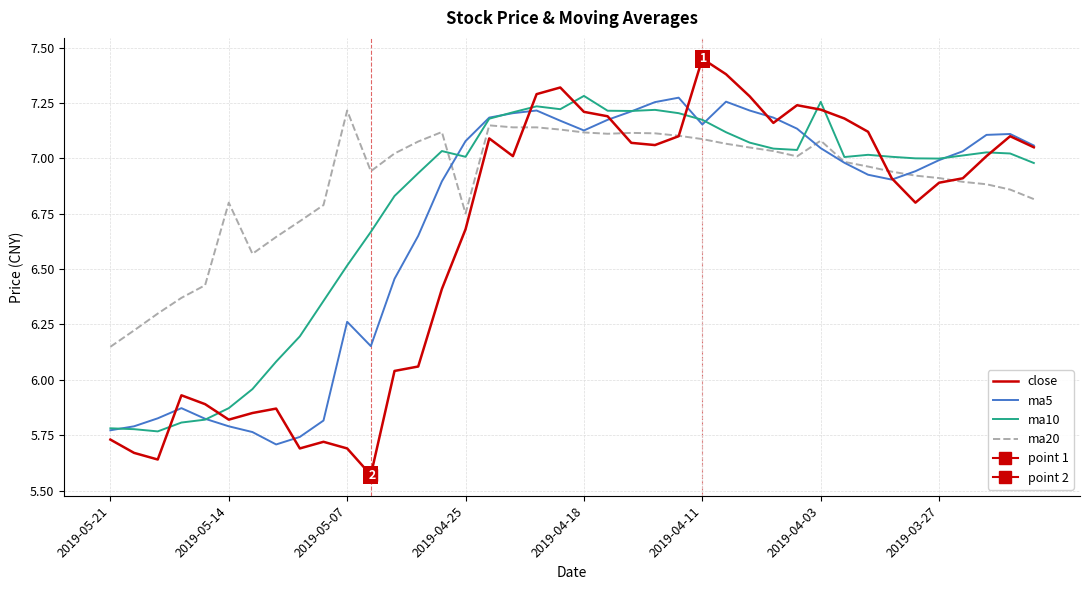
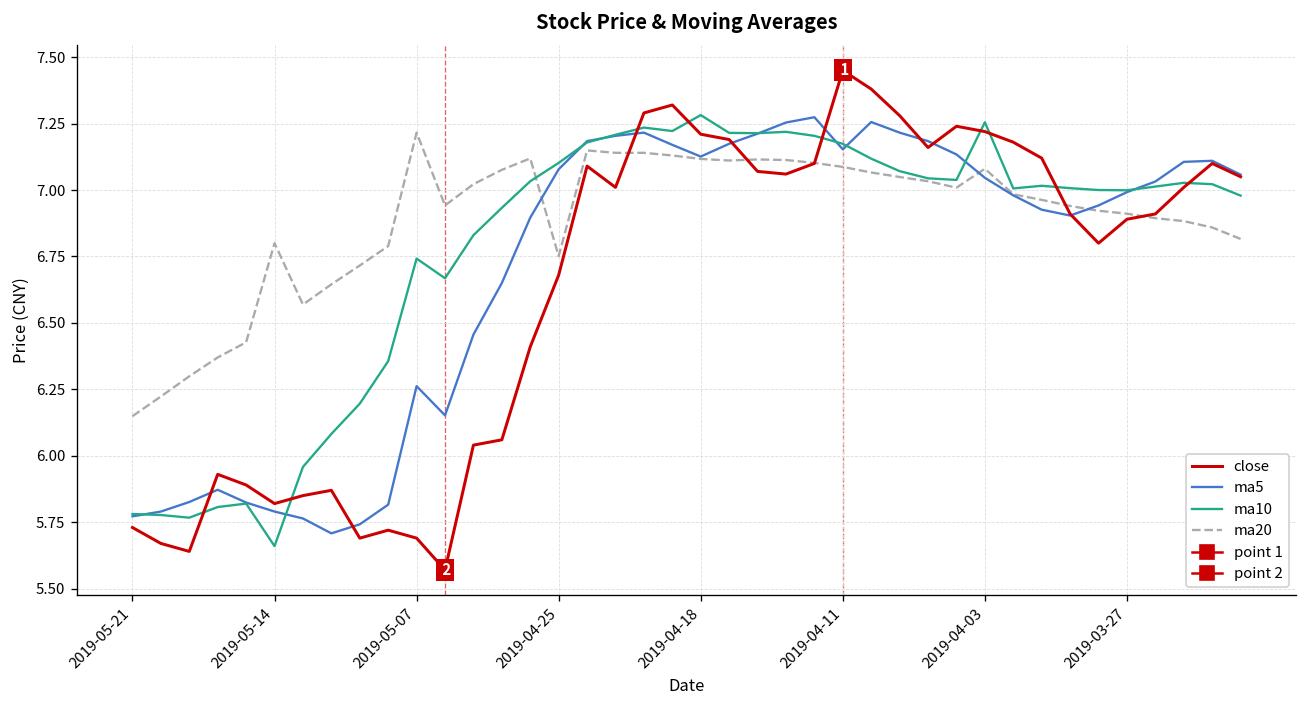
ma10, 2019-05-14: 5.87 -> 5.66
ma10, 2019-05-07: 6.52 -> 6.74
ma10, 2019-04-25: 7.01 -> 7.10
